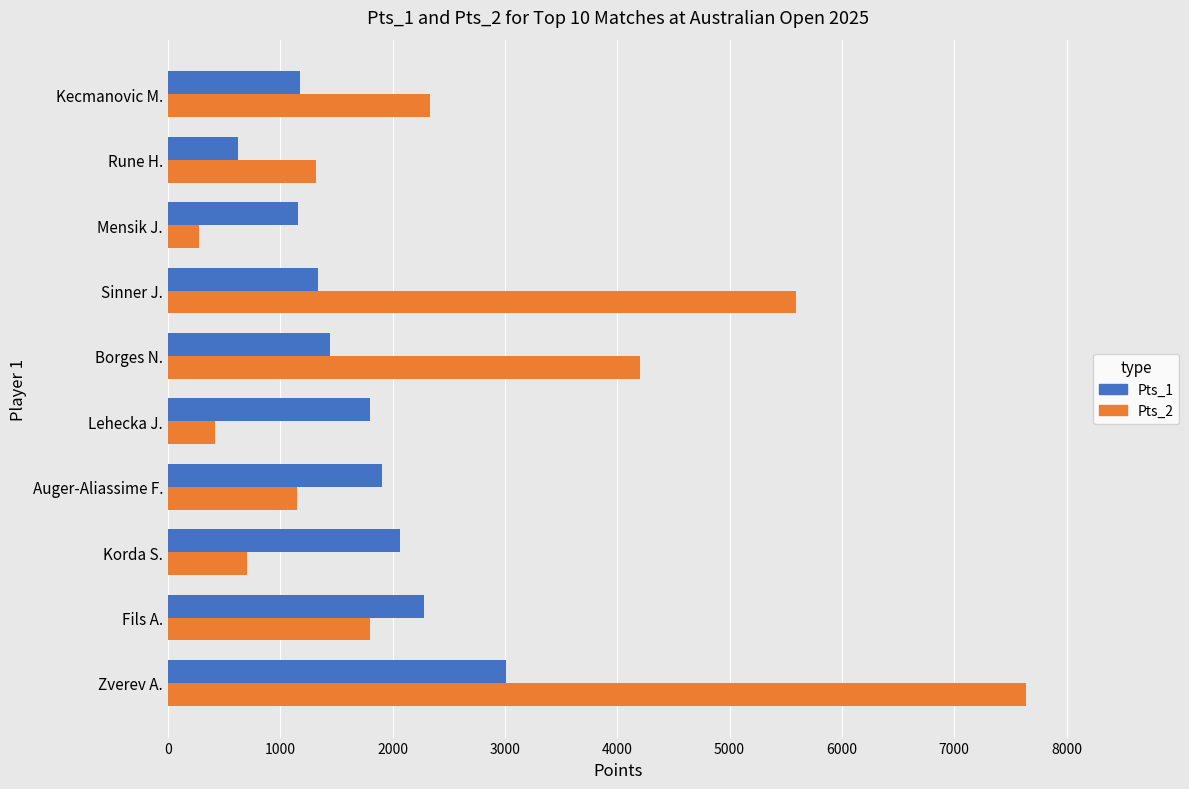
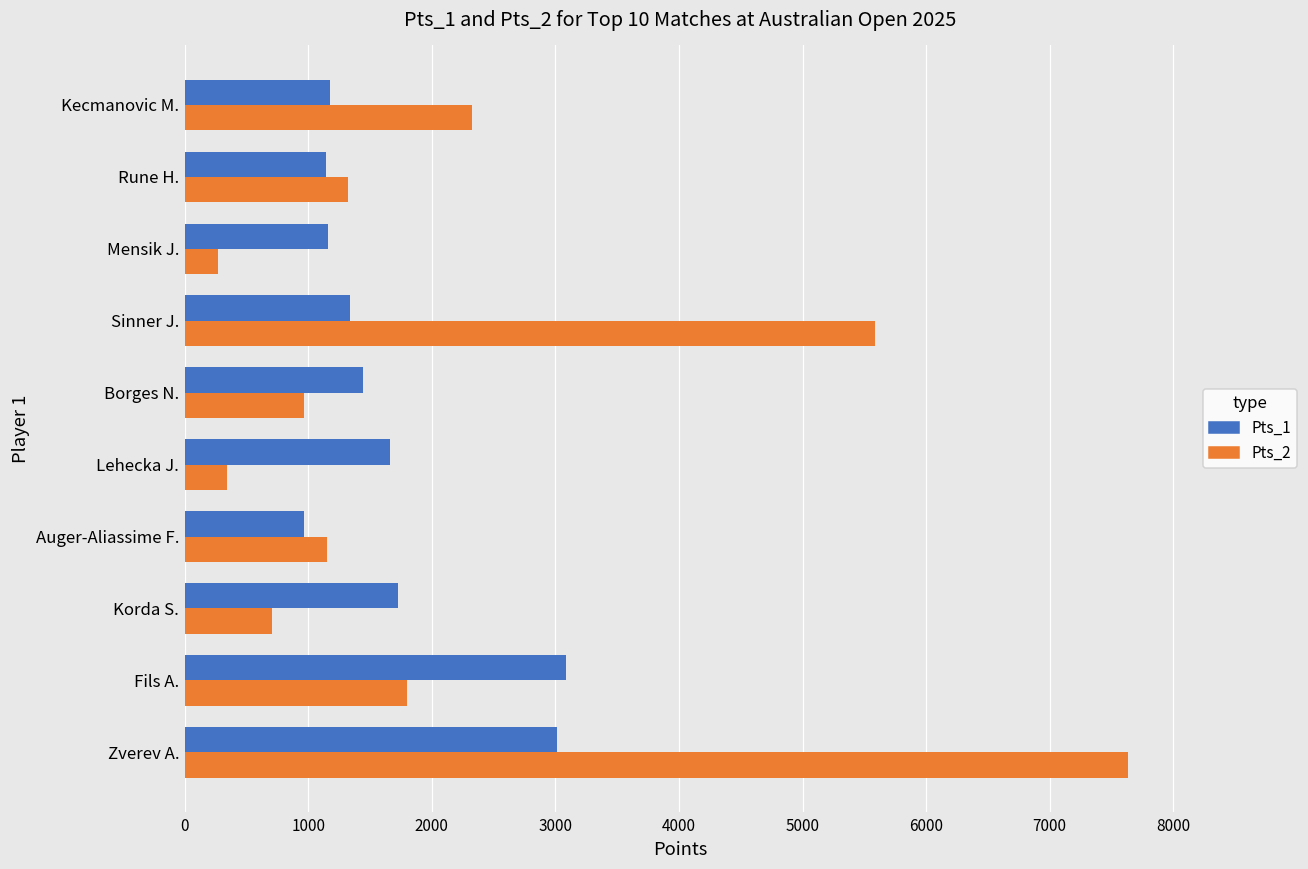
Pts_1, Rune H.: 630 -> 1140
Pts_2, Borges N.: 4200 -> 970
Pts_1, Lehecka J.: 1800 -> 1660
Pts_2, Lehecka J.: 420 -> 340
Pts_1, Auger-Aliassime F.: 1910 -> 960
Pts_1, Korda S.: 2070 -> 1730
Pts_1, Fils A.: 2280 -> 3080
